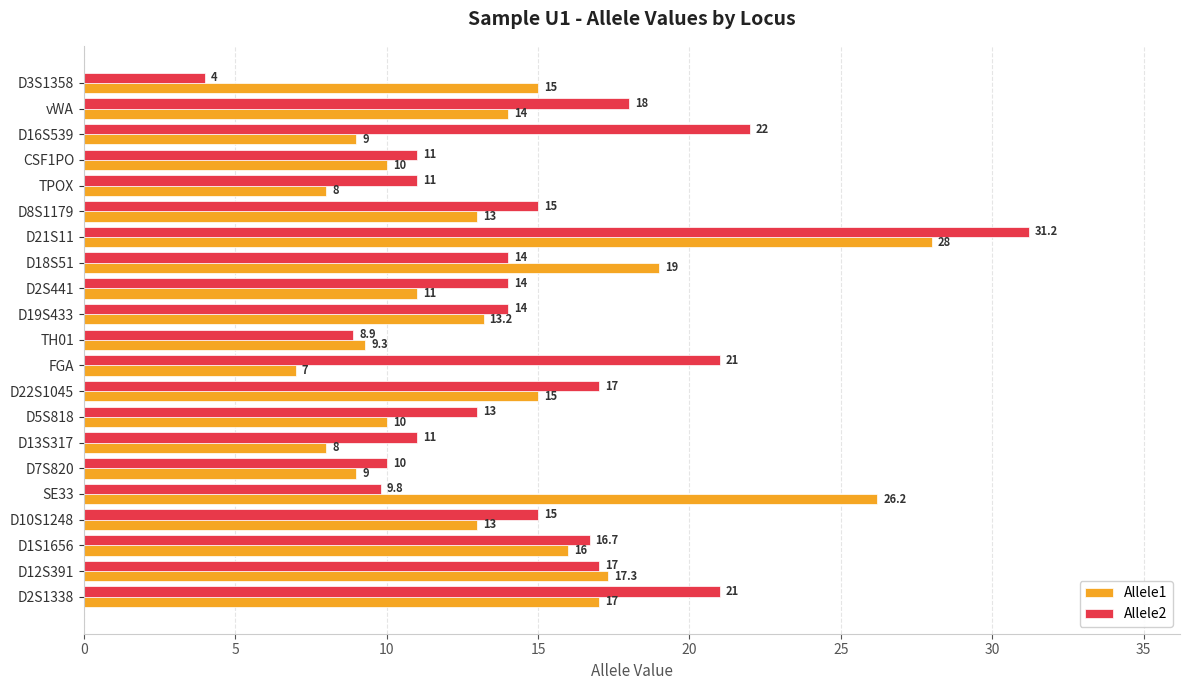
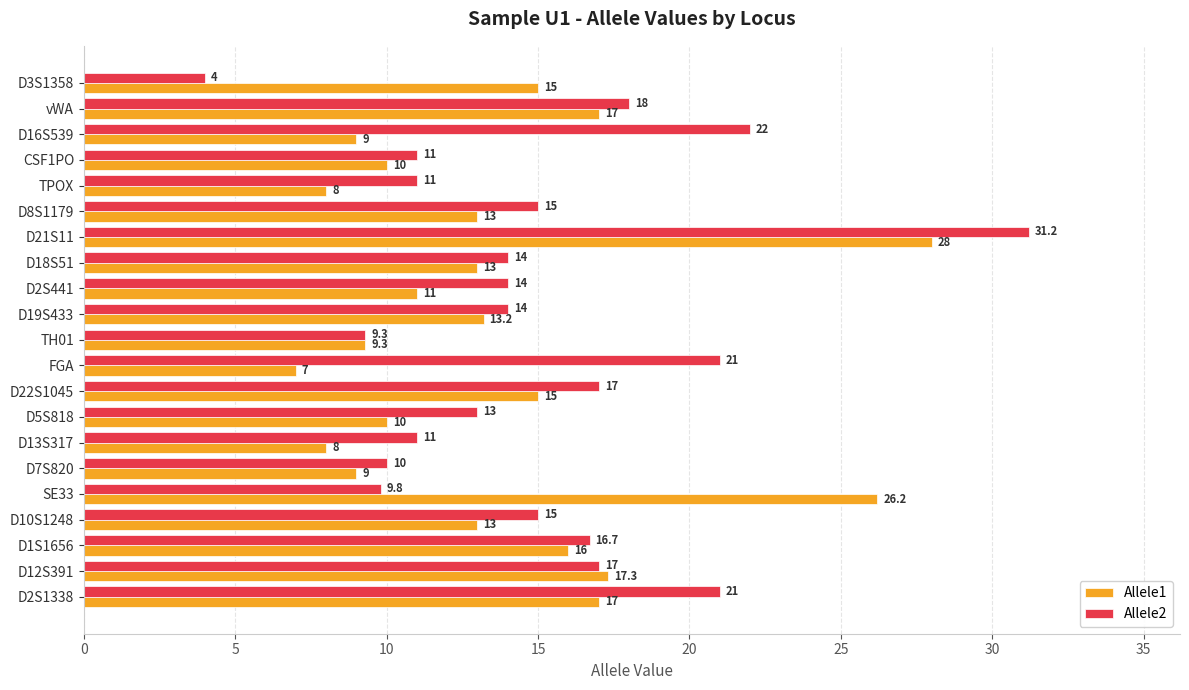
Allele1, vWA: 14 -> 17
Allele1, D18S51: 19 -> 13
Allele2, TH01: 8.9 -> 9.3
